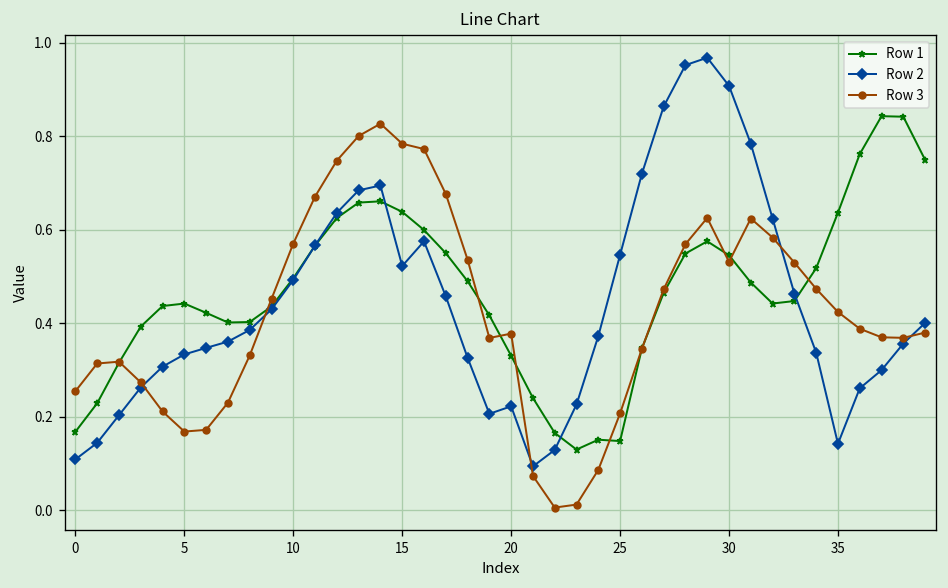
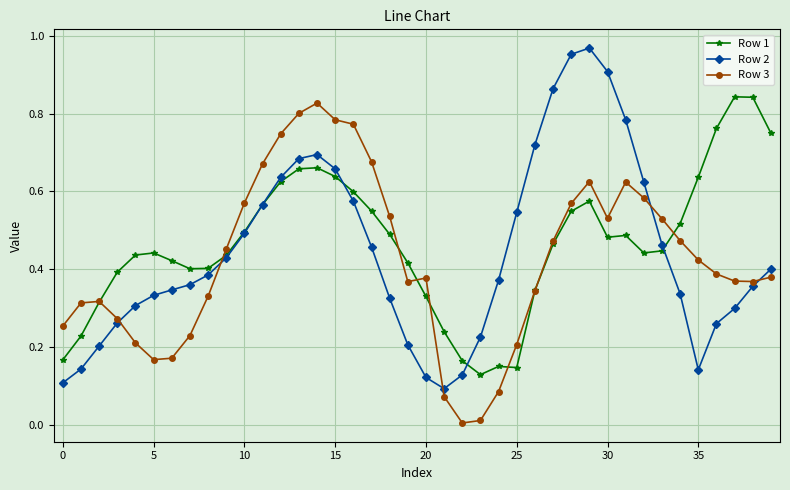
Row 2, 15: 0.52 -> 0.66
Row 2, 20: 0.22 -> 0.12
Row 1, 30: 0.55 -> 0.48
